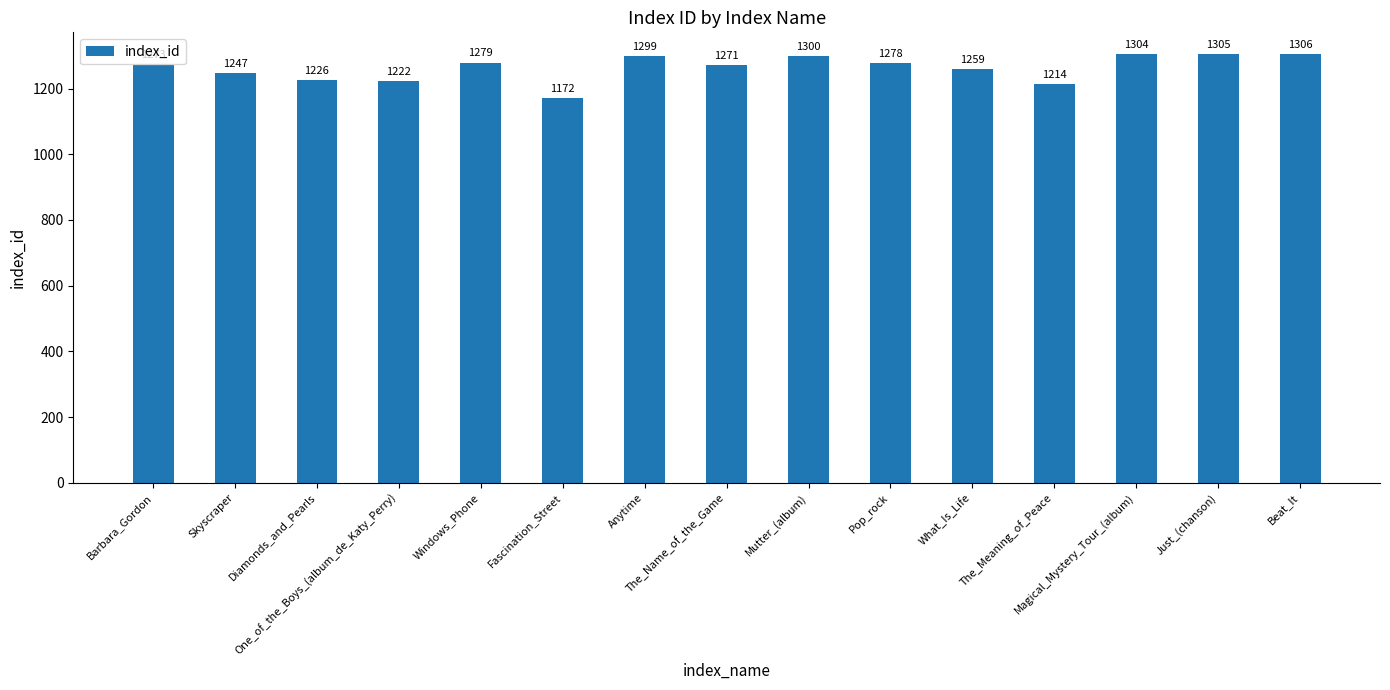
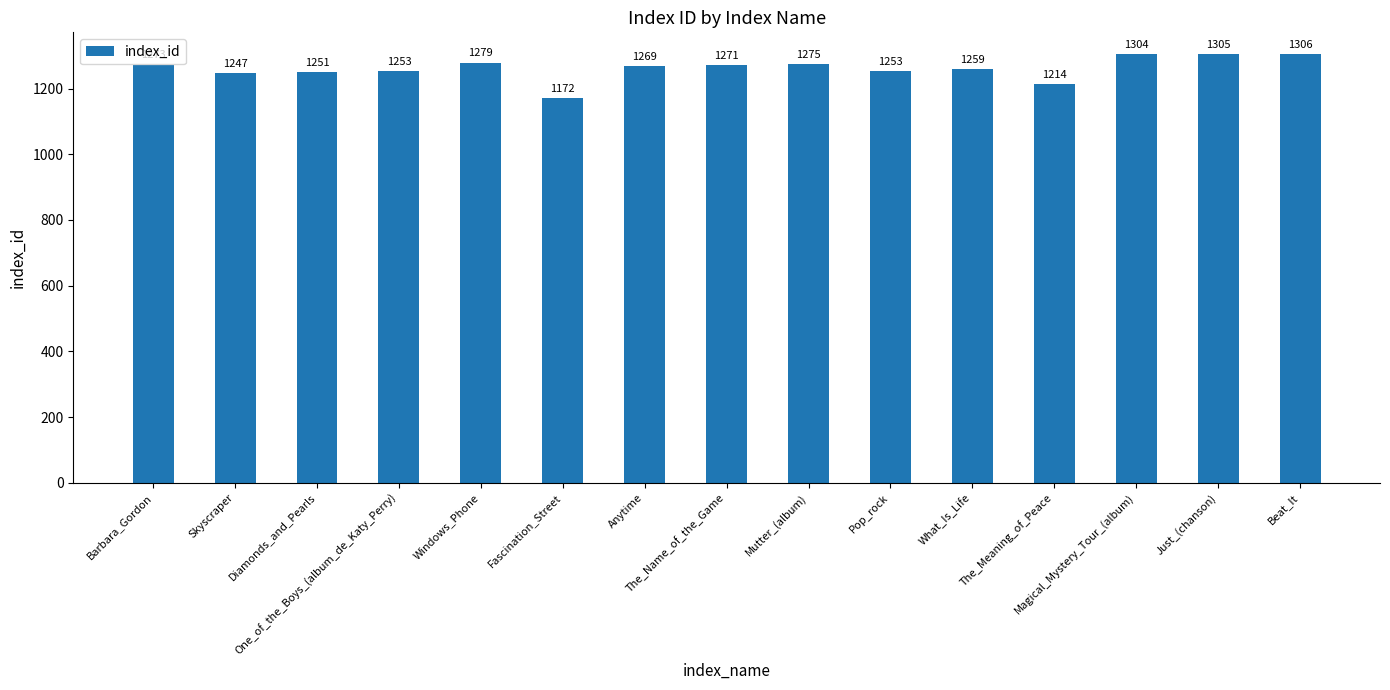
Diamonds_and_Pearls: 1226 -> 1251
One_of_the_Boys_(album_de_Katy_Perry): 1222 -> 1253
Anytime: 1299 -> 1269
Mutter_(album): 1300 -> 1275
Pop_rock: 1278 -> 1253
